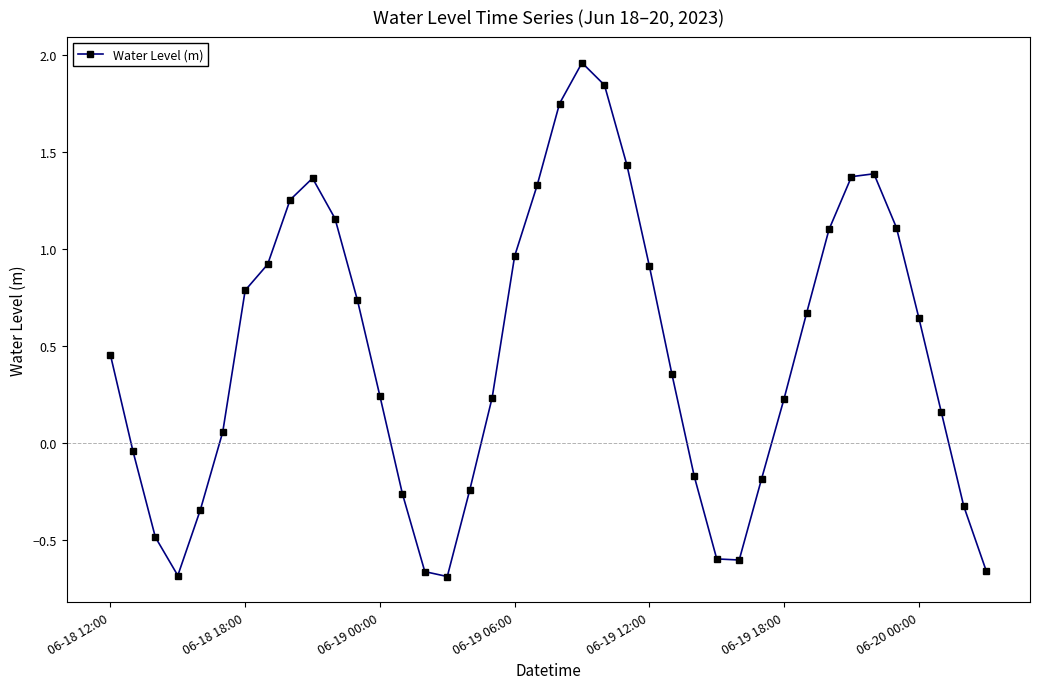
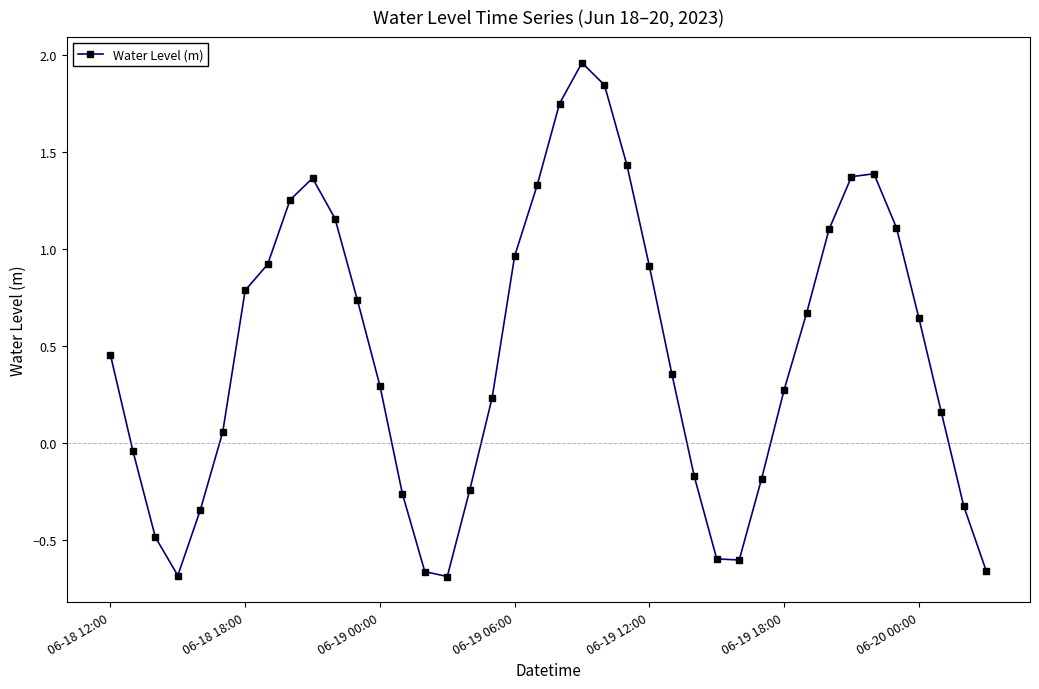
06-19 00:00: 0.24 -> 0.29
06-19 18:00: 0.23 -> 0.27
